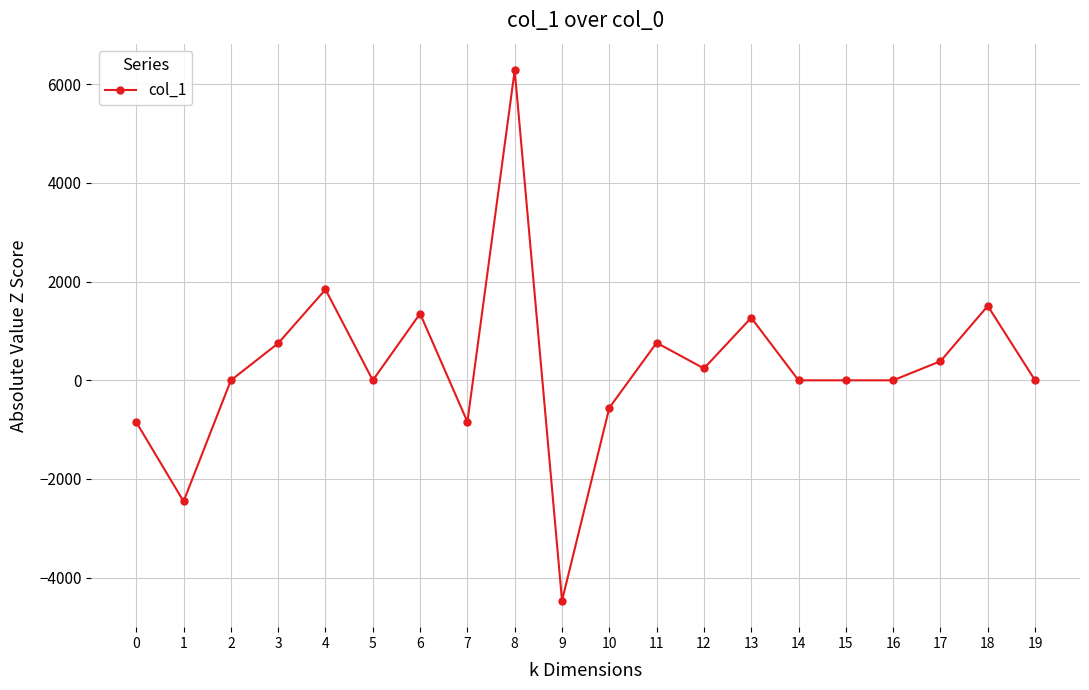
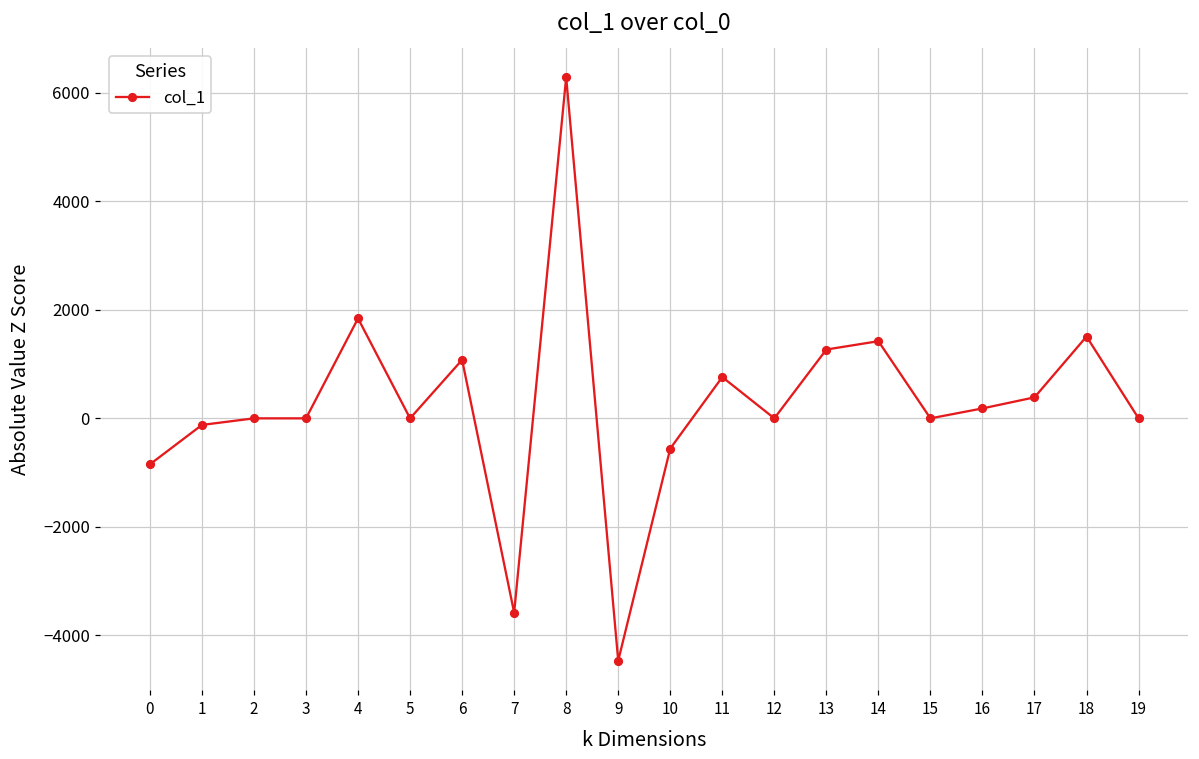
1: -2500 -> -100
3: 800 -> 0
6: 1400 -> 1100
7: -800 -> -3600
12: 200 -> 0
14: 0 -> 1400
16: 0 -> 200
